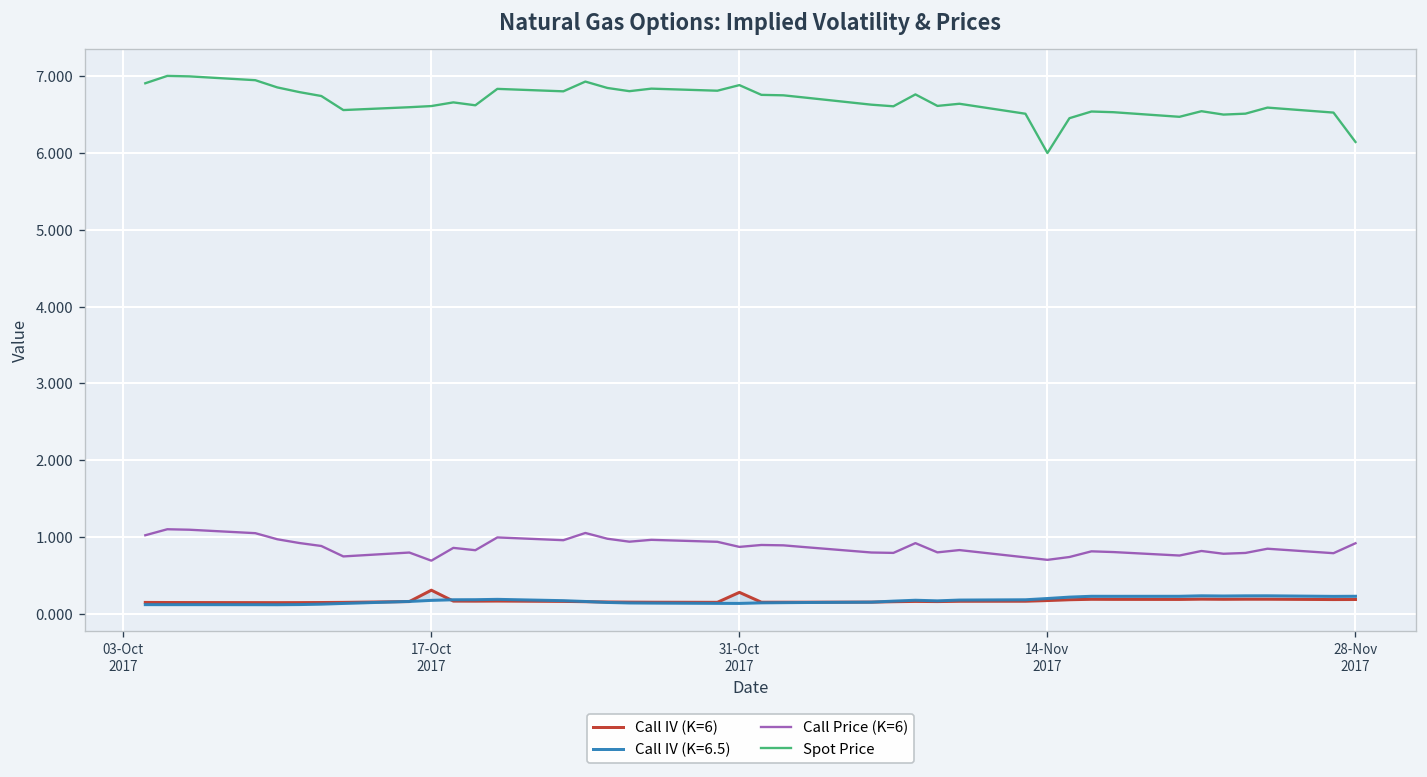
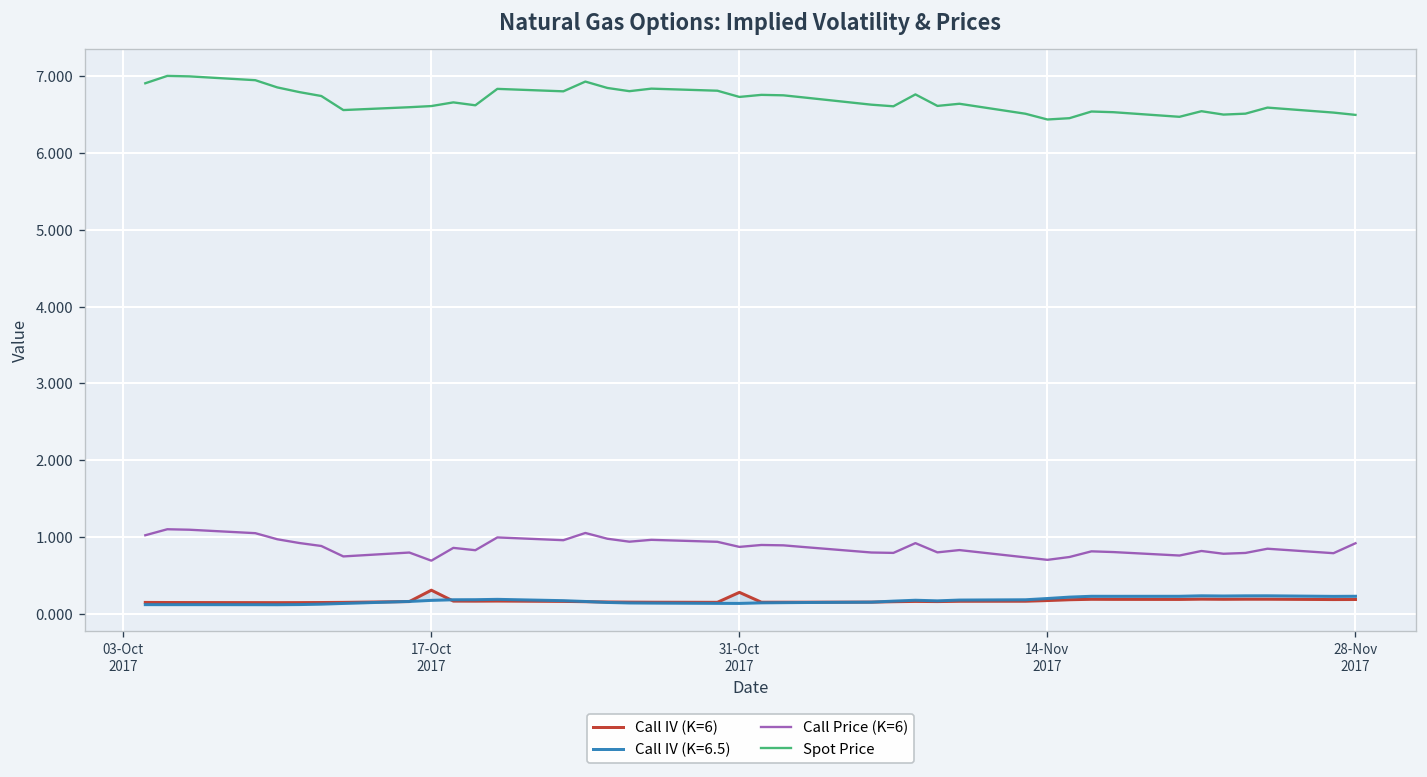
Spot Price, 31-Oct 2017: 6.9 -> 6.7
Spot Price, 14-Nov 2017: 6.0 -> 6.4
Spot Price, 28-Nov 2017: 6.1 -> 6.5
